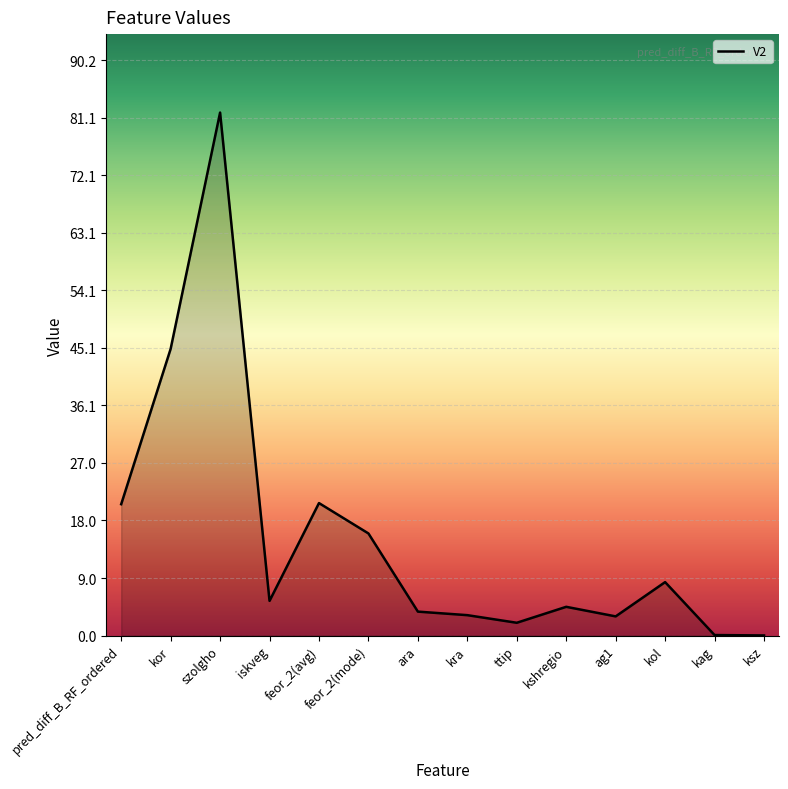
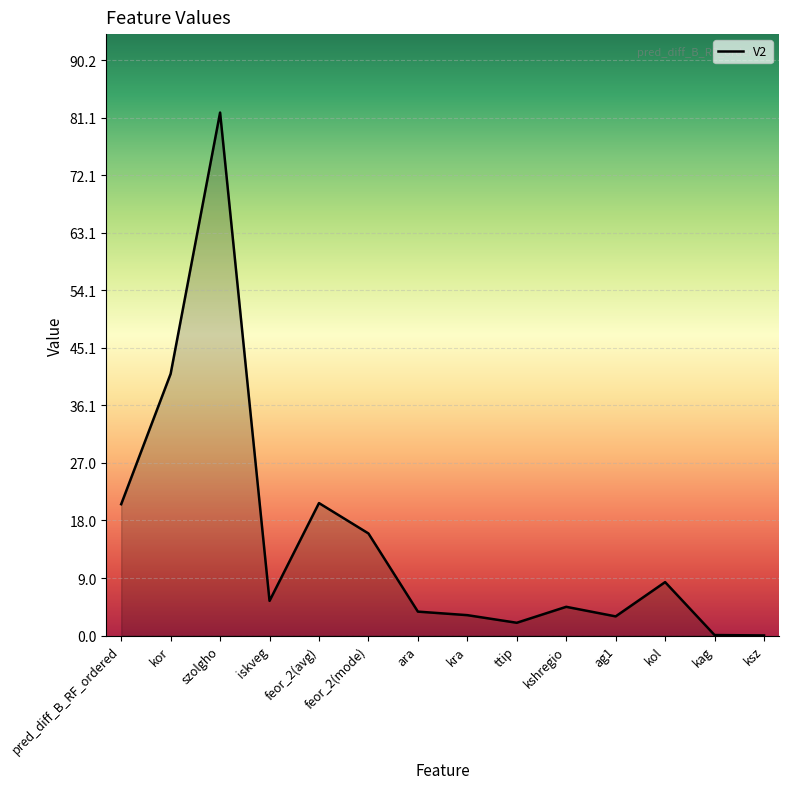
kor: 45 -> 41
